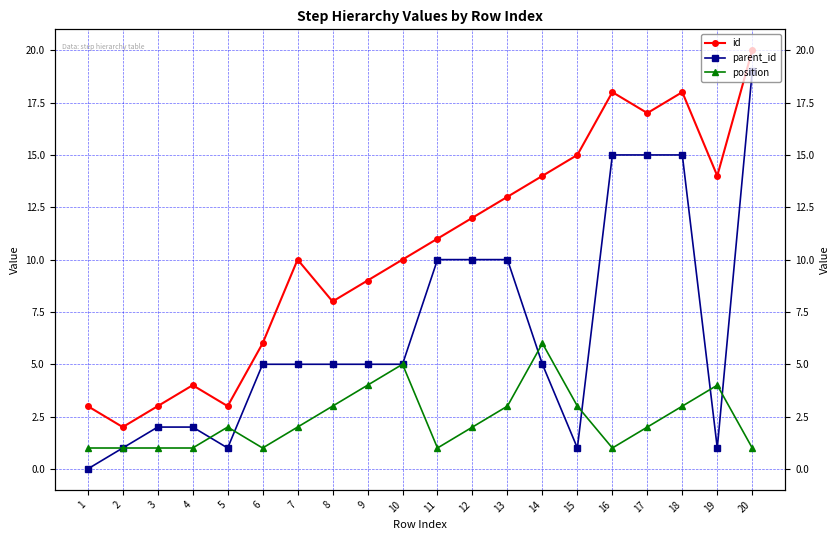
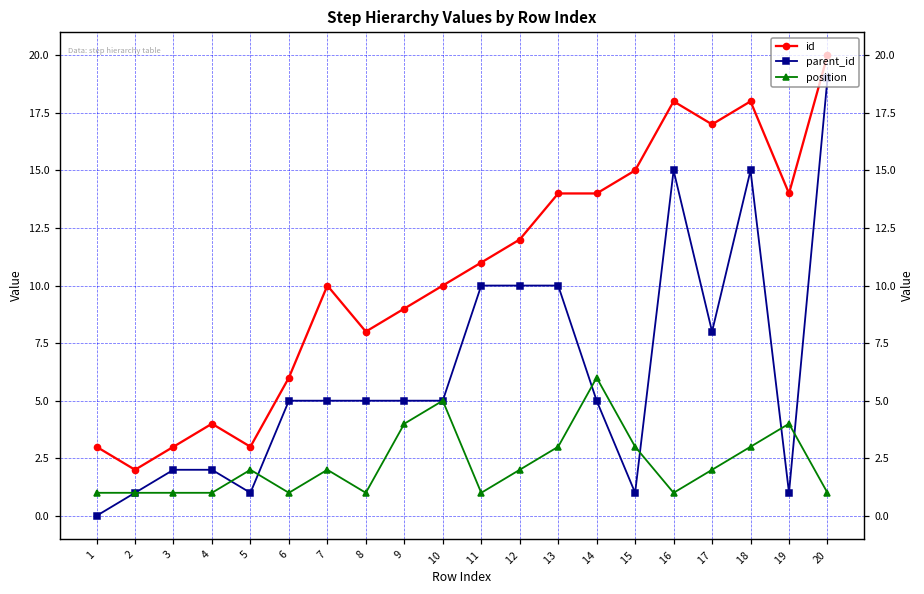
position, 8: 3 -> 1
id, 13: 13 -> 14
parent_id, 17: 15 -> 8
